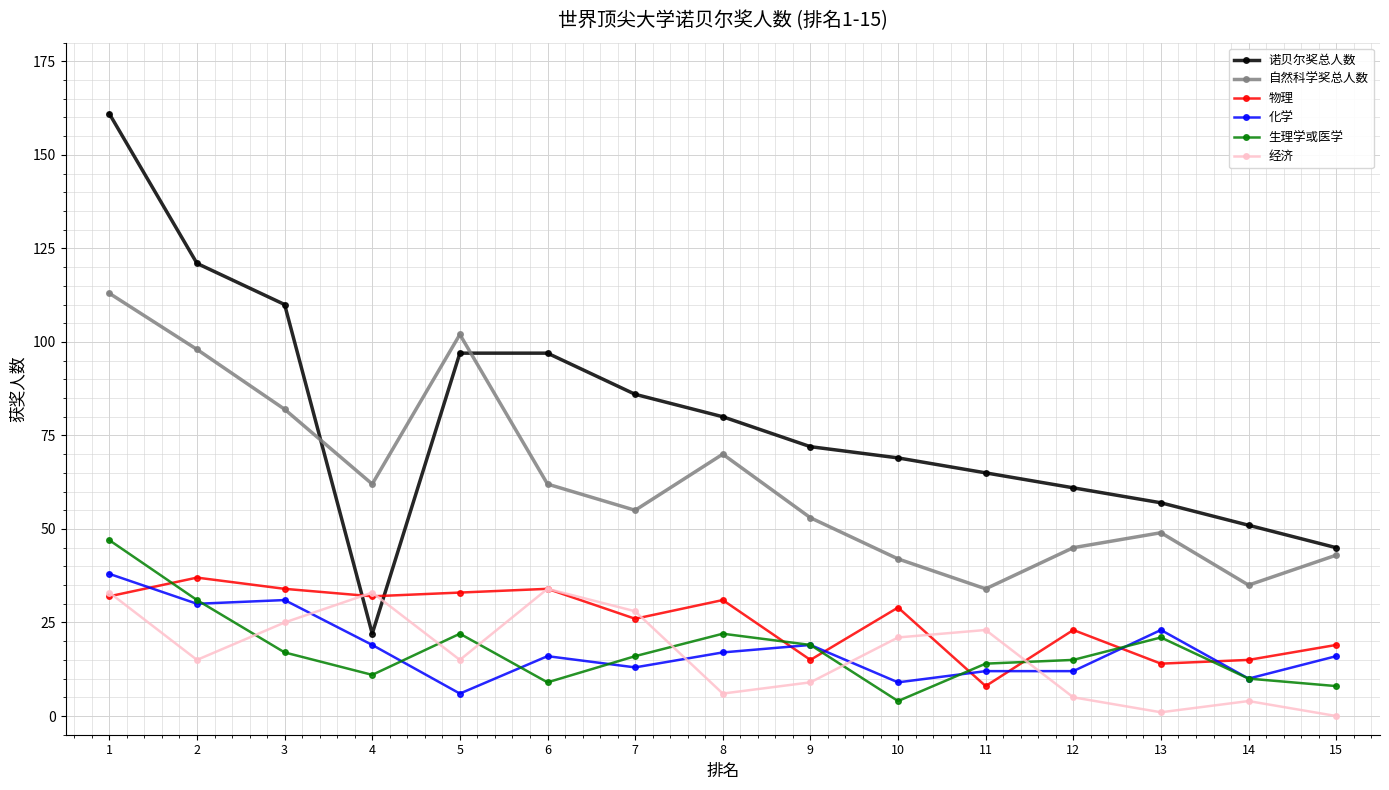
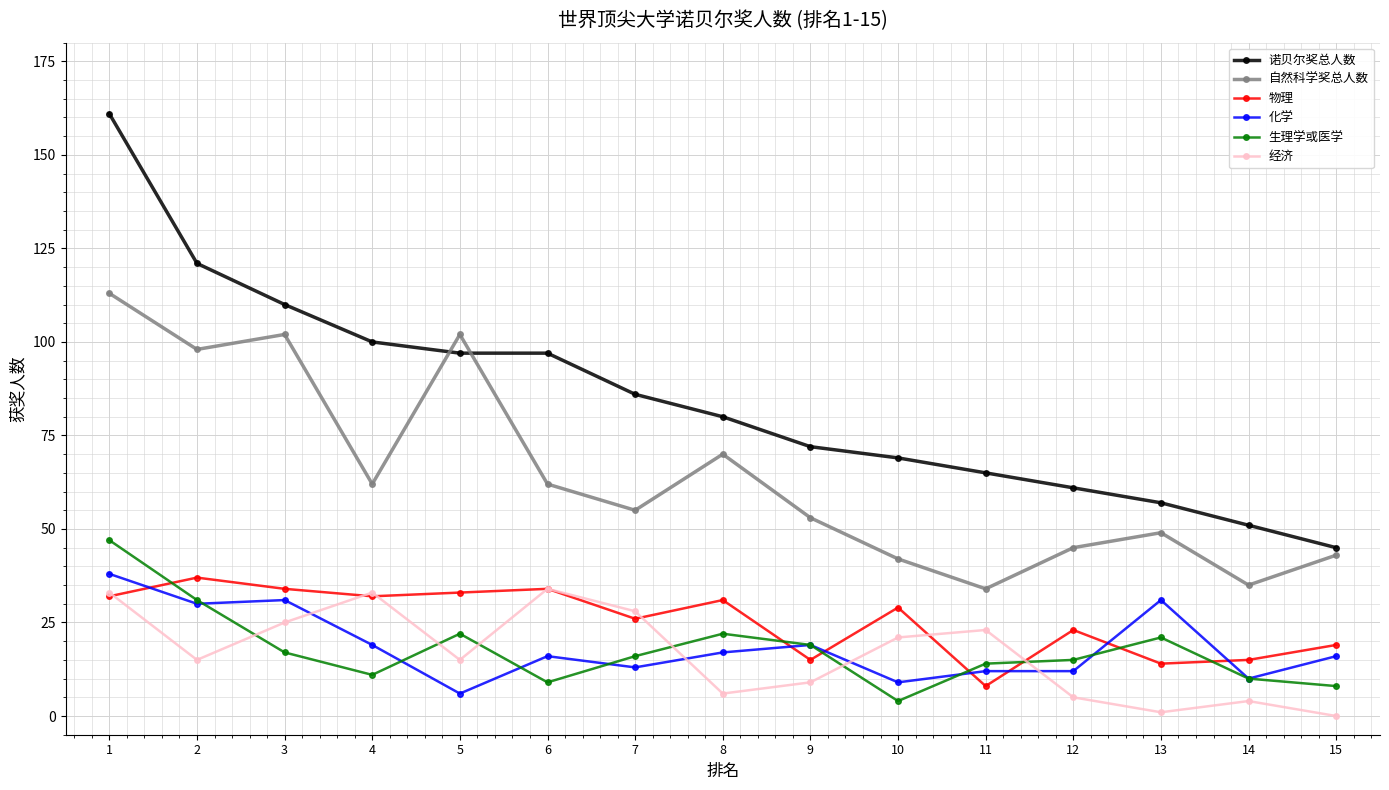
自然科学奖总人数, 3: 82 -> 102
诺贝尔奖总人数, 4: 22 -> 100
化学, 13: 23 -> 31
